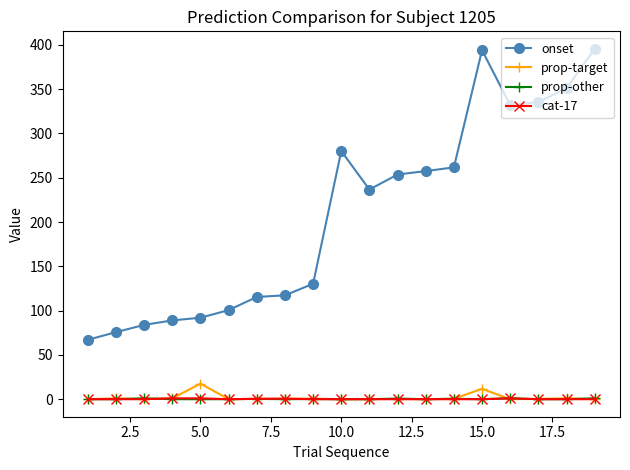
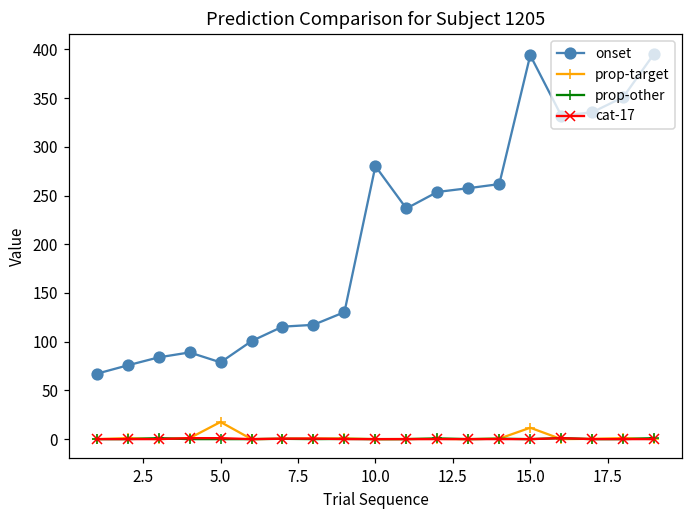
onset, 5.0: 90 -> 80
